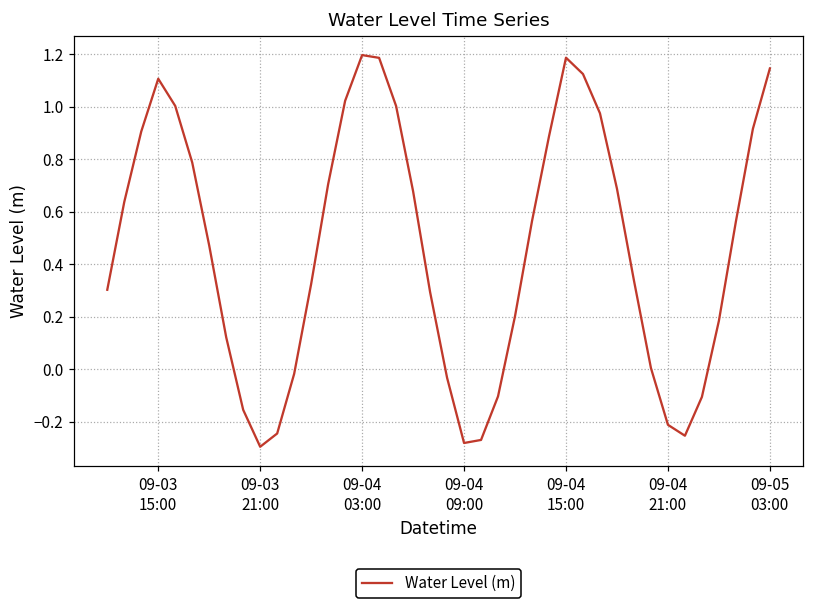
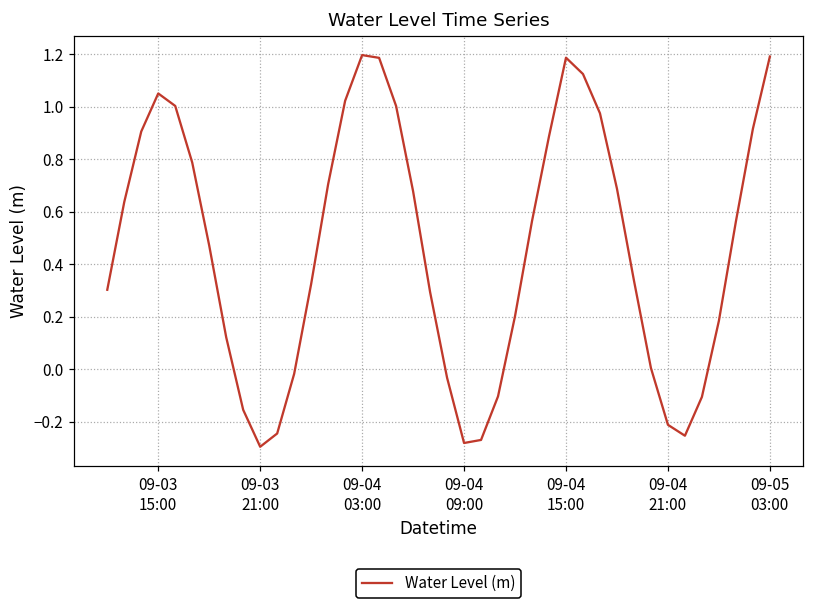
09-03 15:00: 1.11 -> 1.05
09-05 03:00: 1.14 -> 1.19
